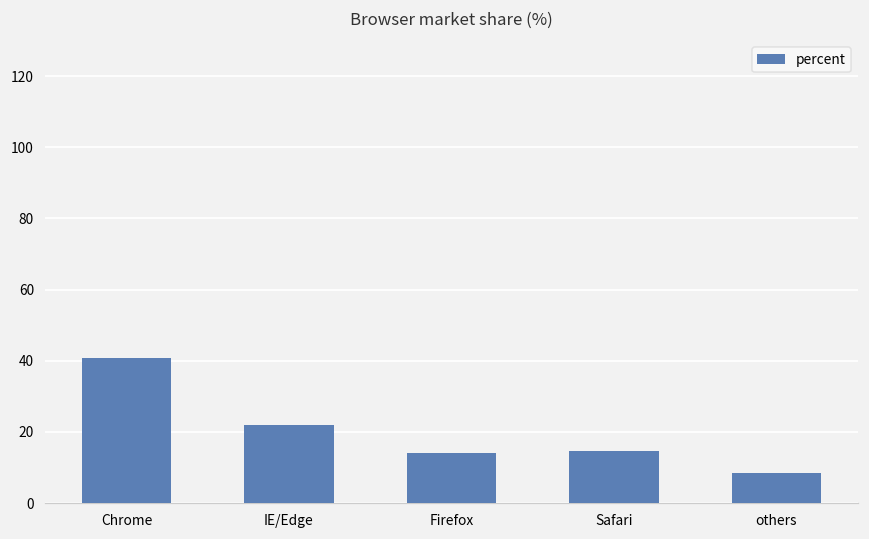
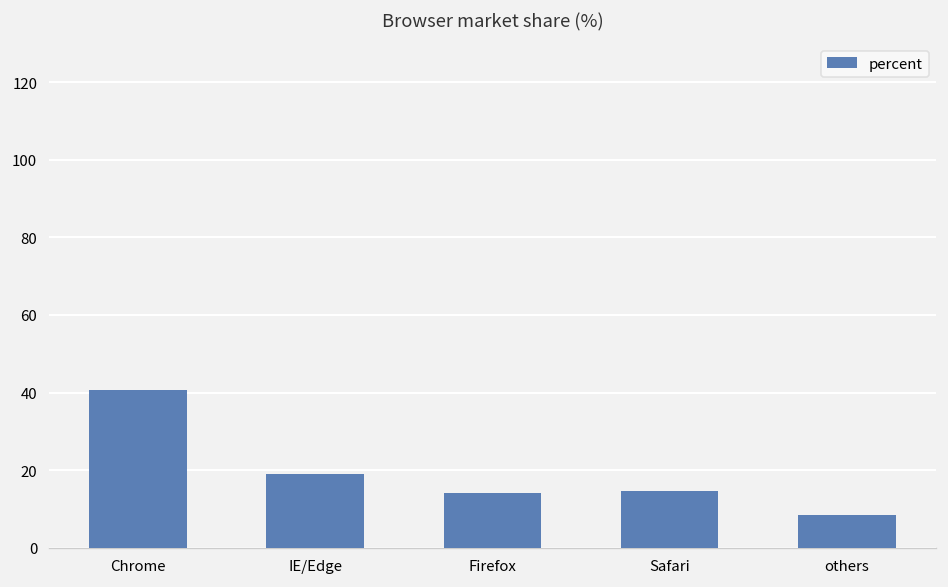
IE/Edge: 22 -> 19
